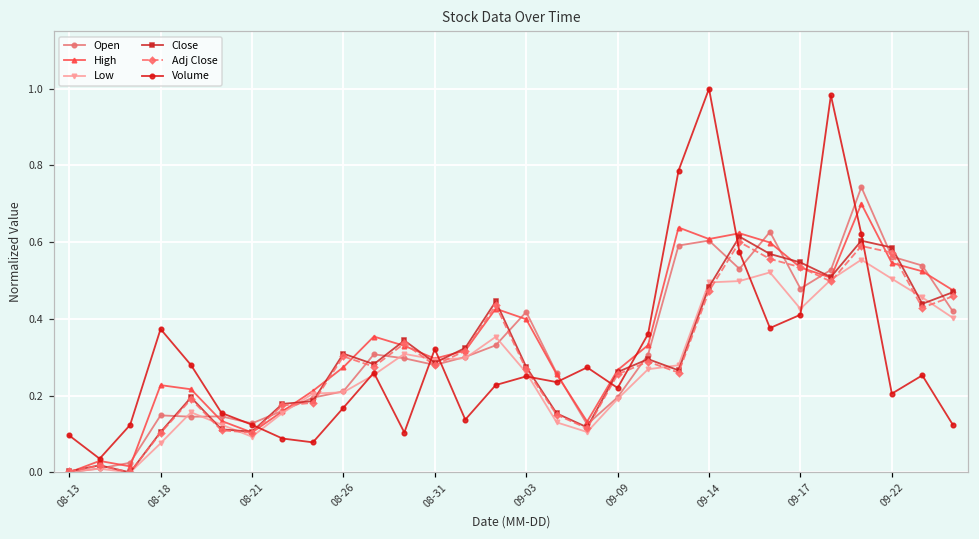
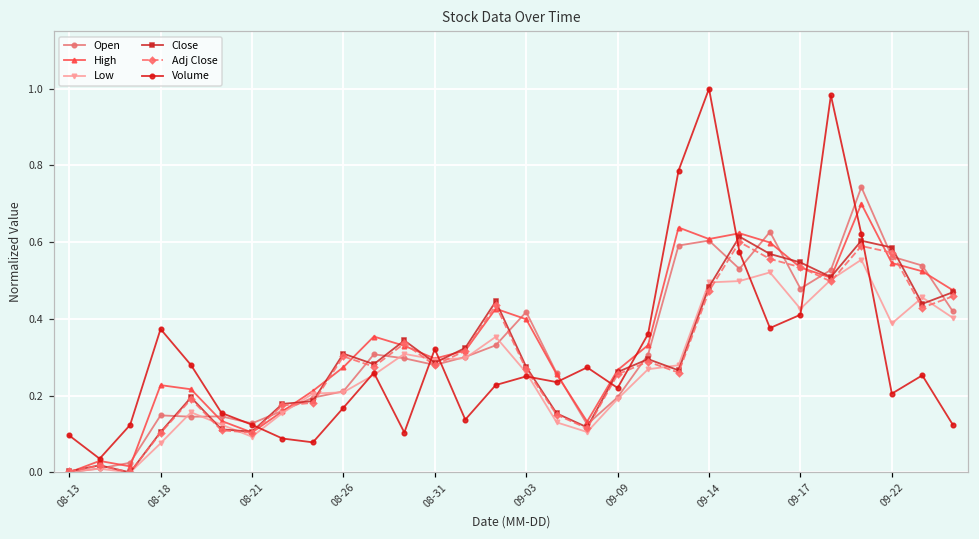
Low, 09-22: 0.50 -> 0.39
